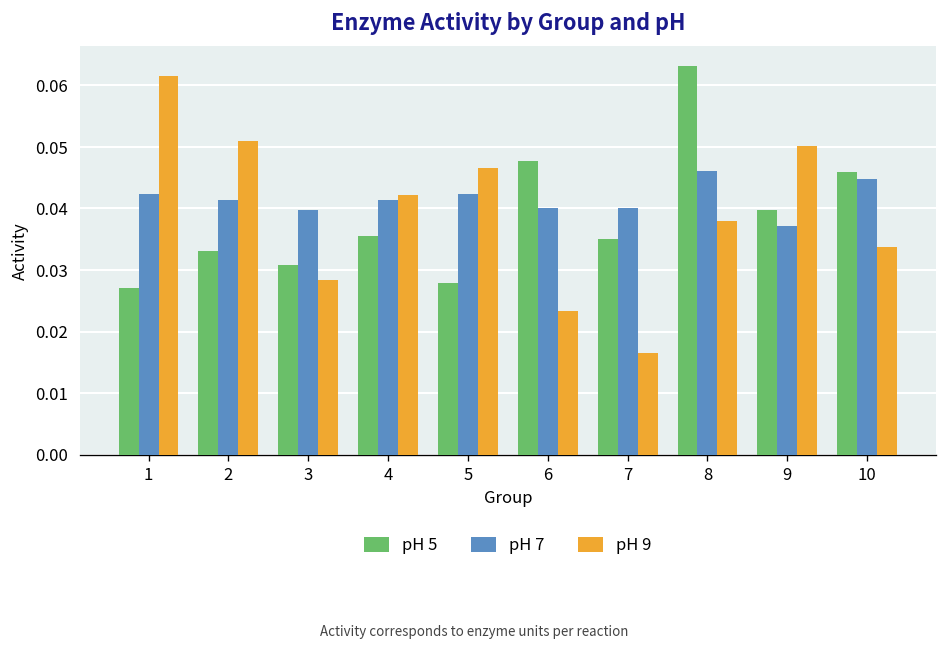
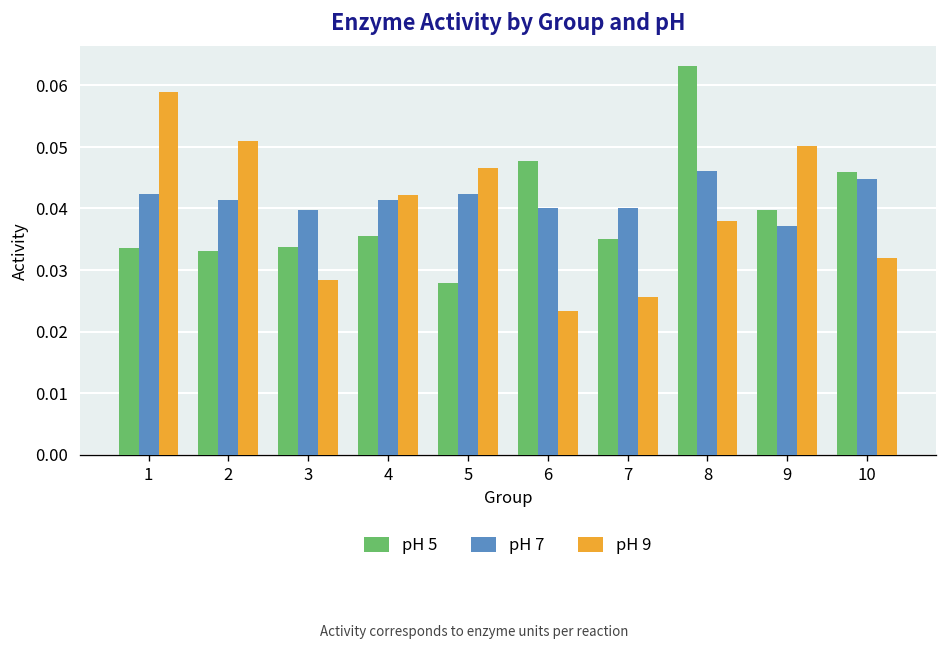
pH 5, 1: 0.027 -> 0.034
pH 9, 1: 0.062 -> 0.059
pH 5, 3: 0.031 -> 0.034
pH 9, 7: 0.017 -> 0.026
pH 9, 10: 0.034 -> 0.032
